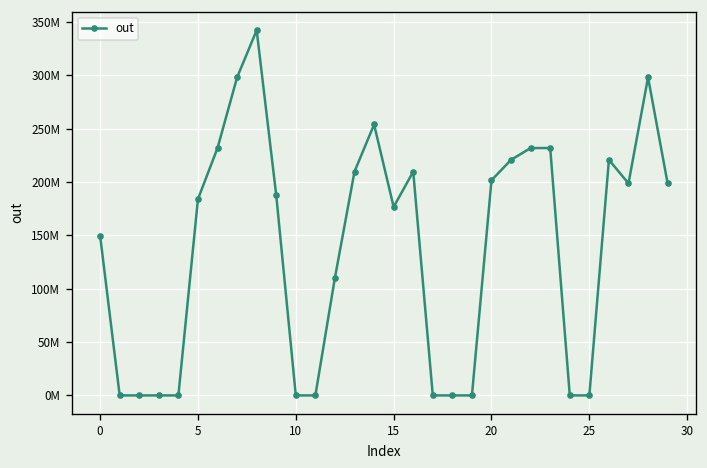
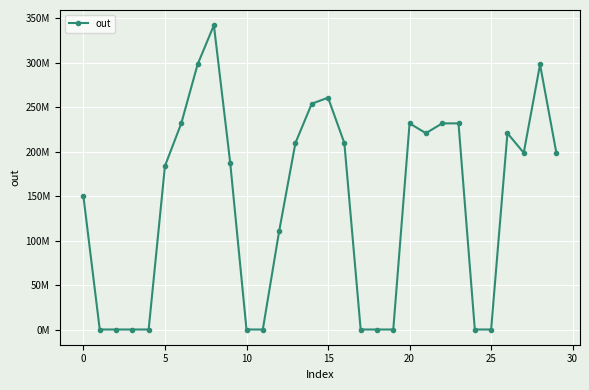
15: 180000000 -> 260000000
20: 200000000 -> 230000000
